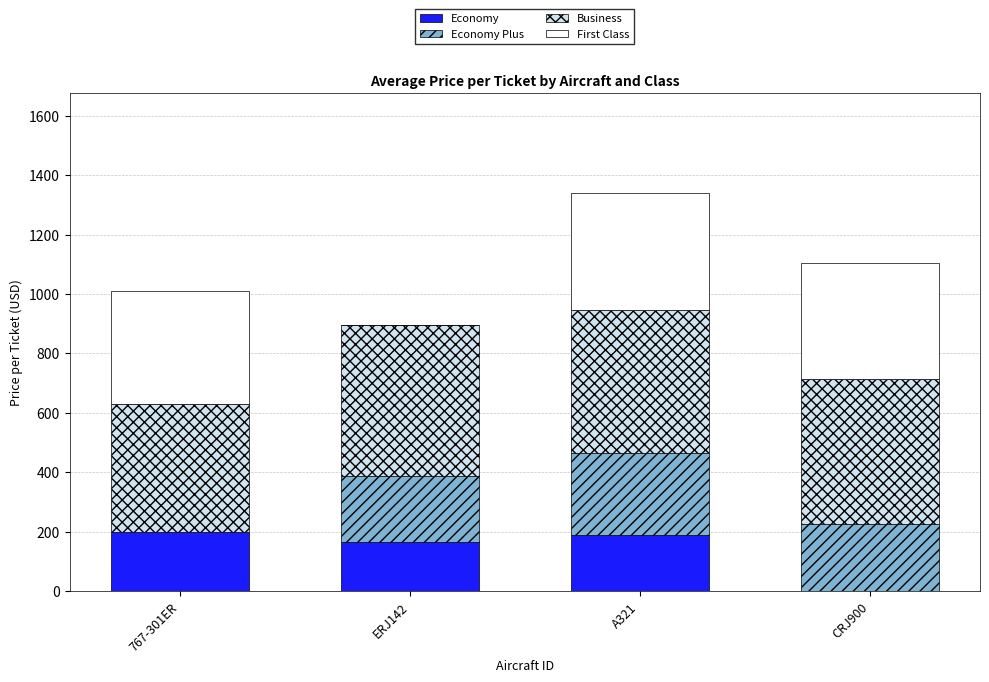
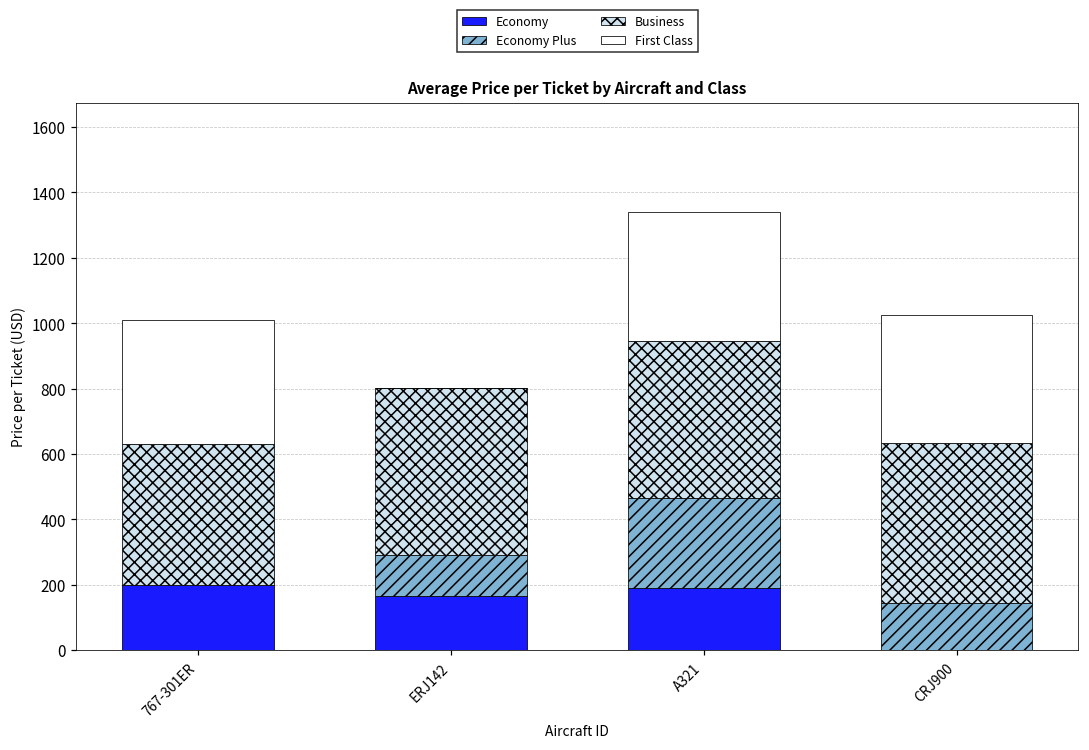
Economy Plus, ERJ142: 220 -> 130
Economy Plus, CRJ900: 230 -> 140
